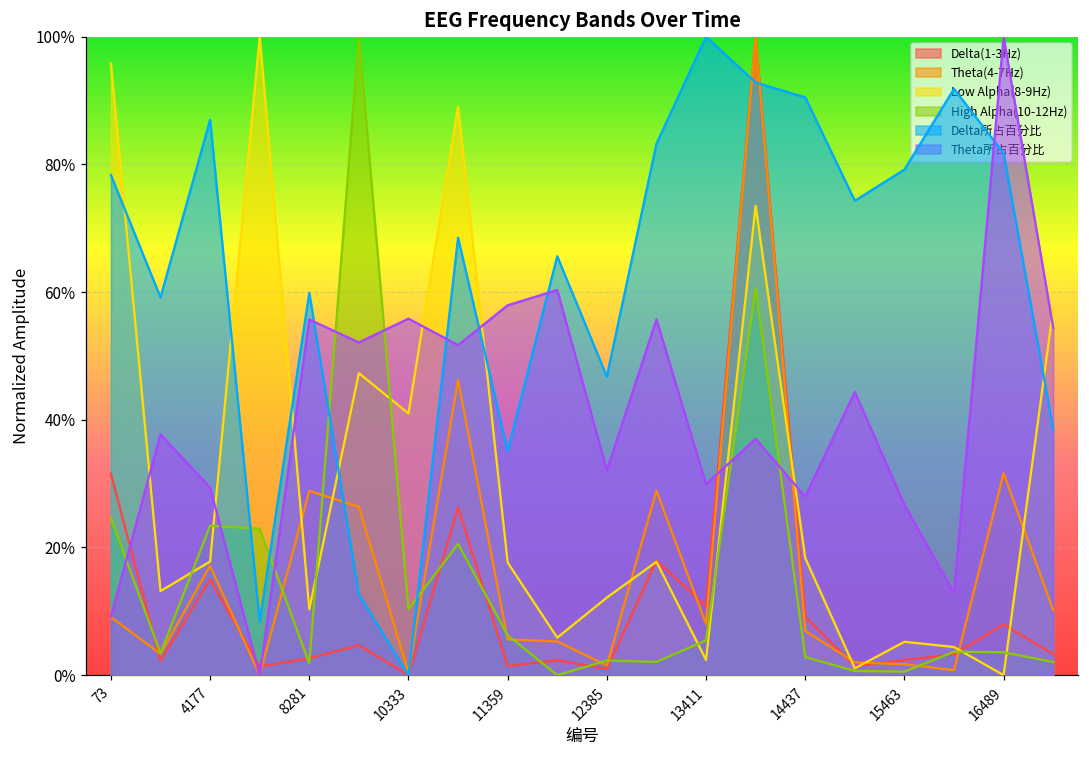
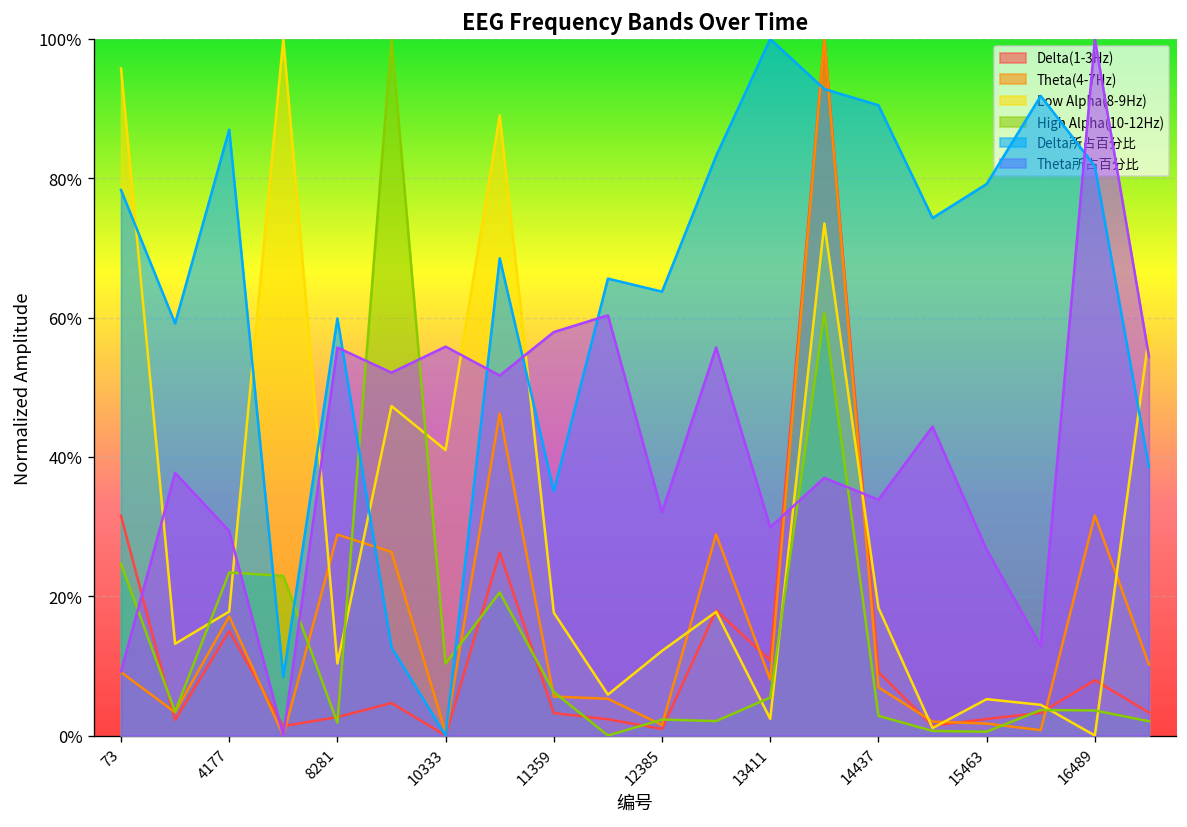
Delta(1-3Hz), 11359: 1% -> 3%
Delta所占百分比, 12385: 47% -> 64%
Theta所占百分比, 14437: 28% -> 34%
